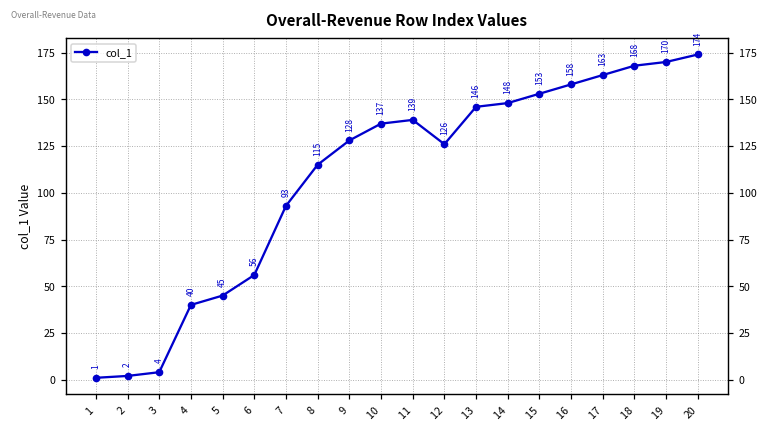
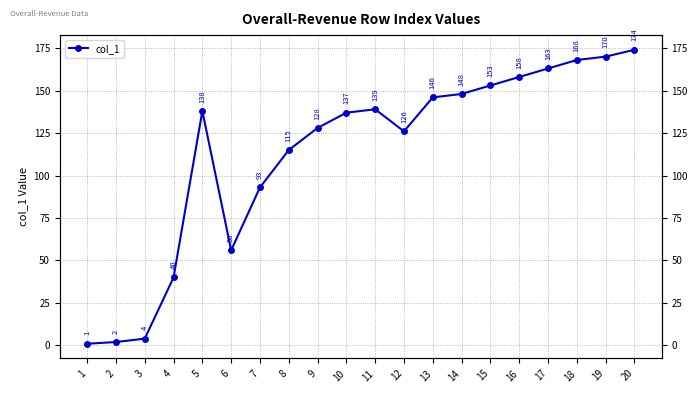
5: 45 -> 138
